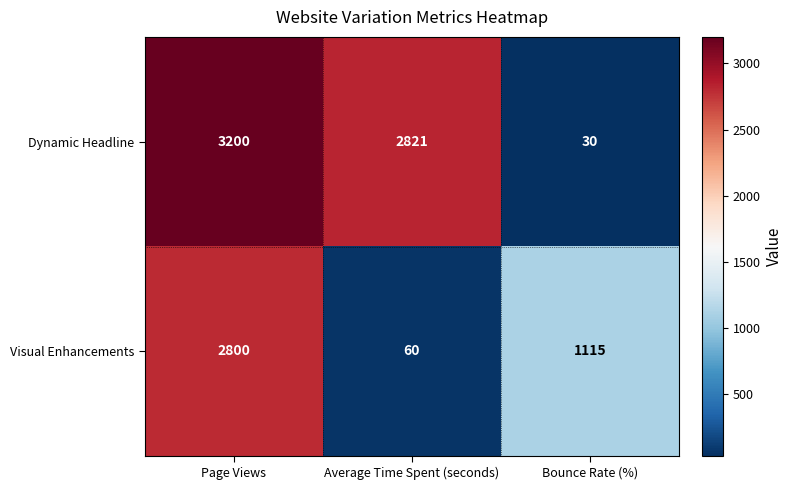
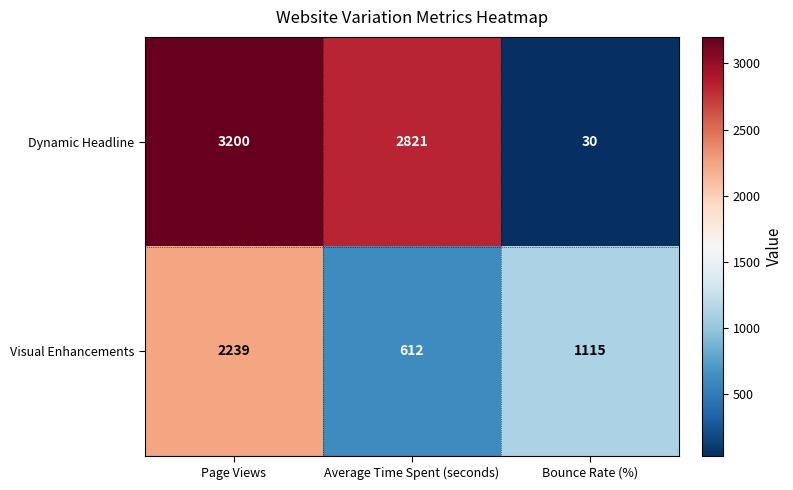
Visual Enhancements, Page Views: 2800 -> 2239
Visual Enhancements, Average Time Spent (seconds): 60 -> 612
